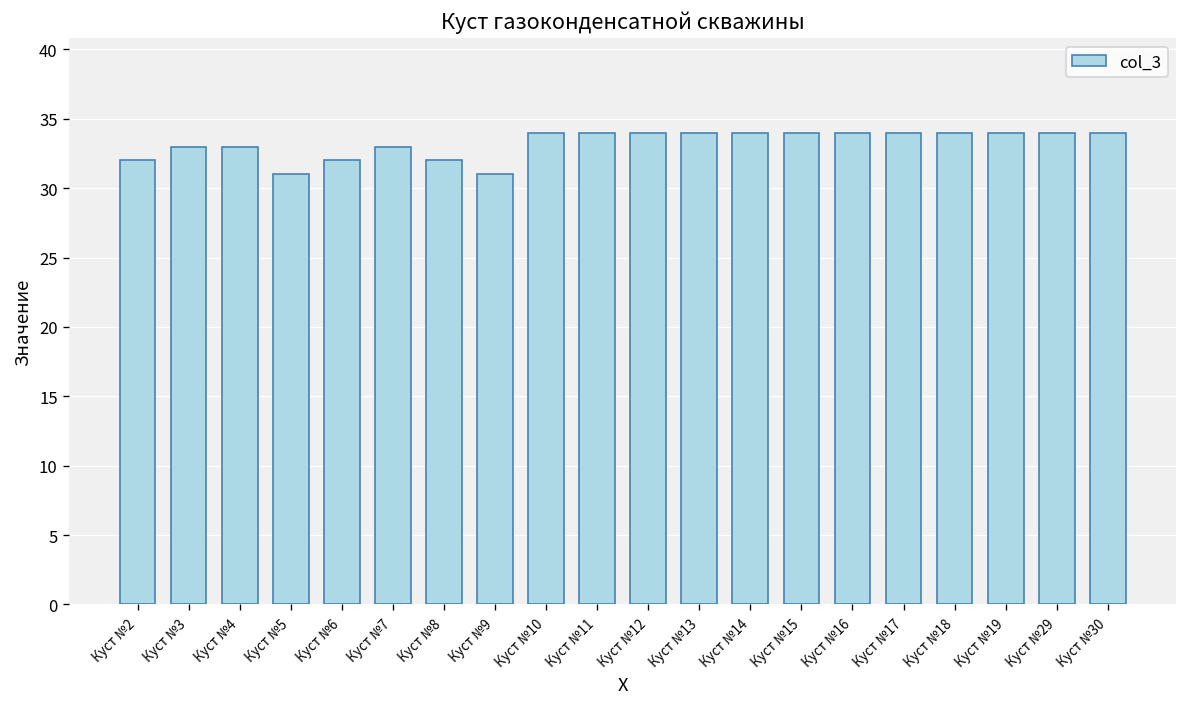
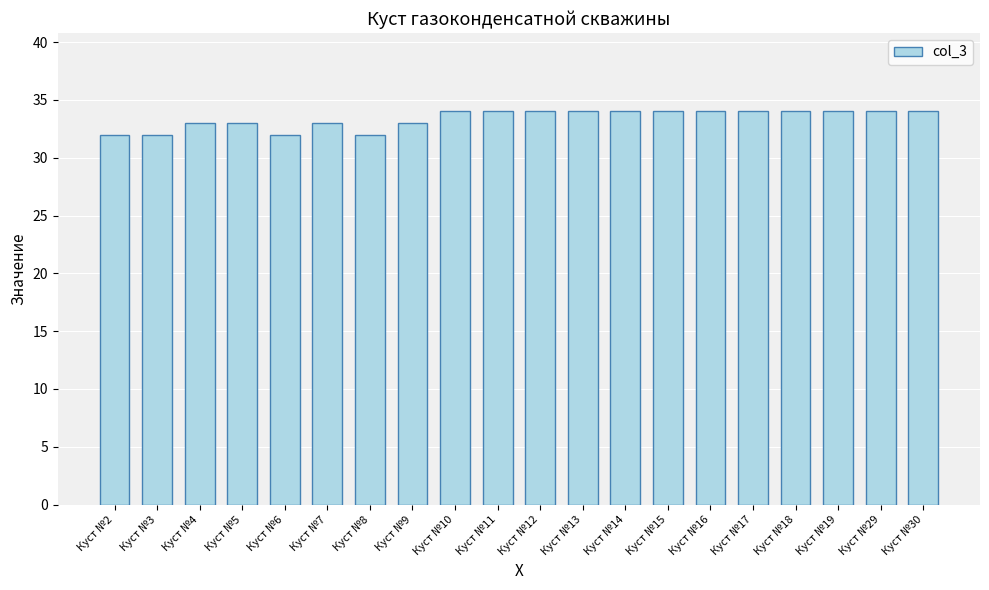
Куст №3: 33 -> 32
Куст №5: 31 -> 33
Куст №9: 31 -> 33
